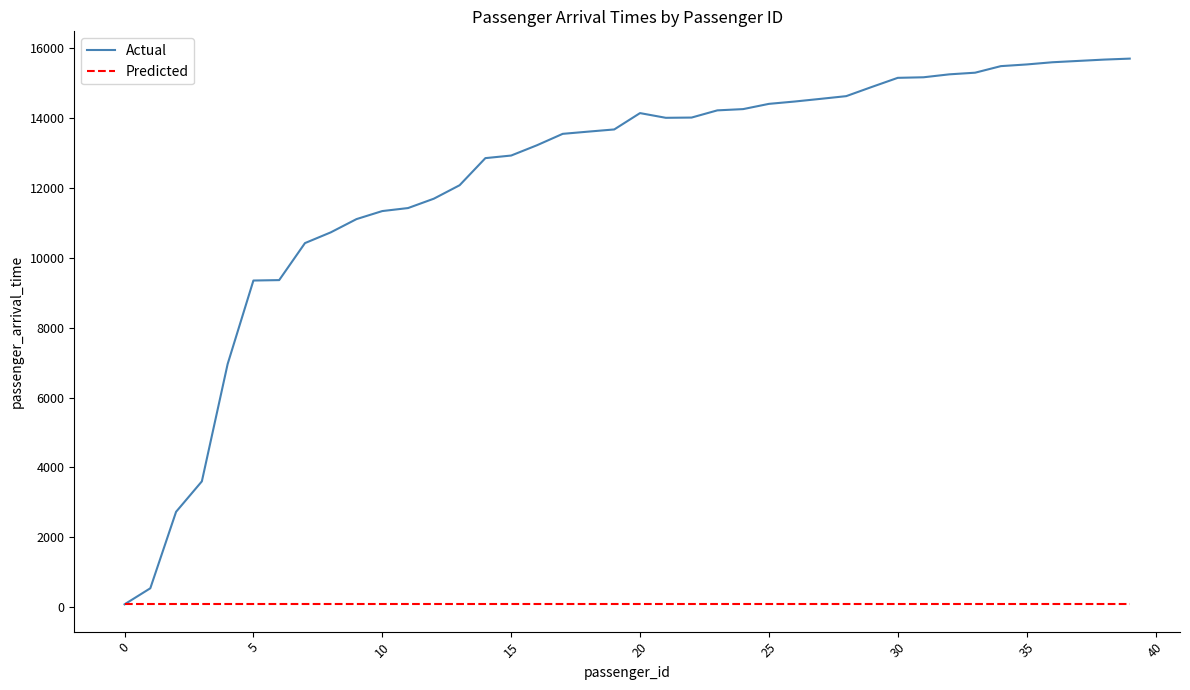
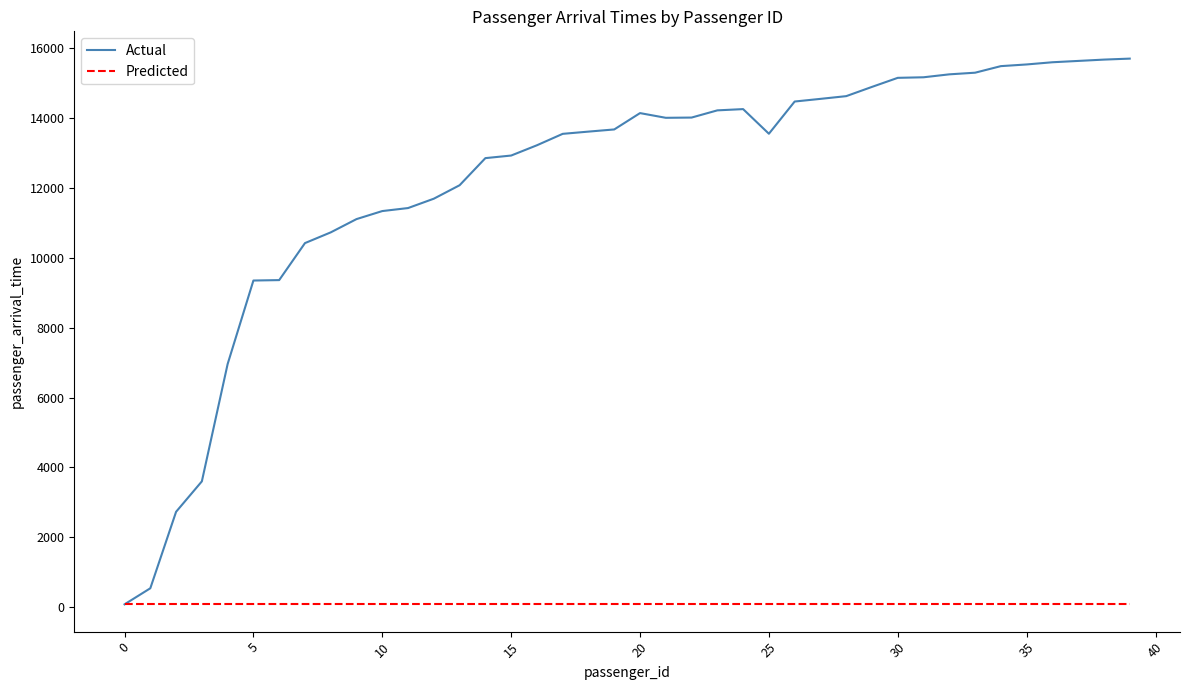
Actual, 25: 14400 -> 13600
